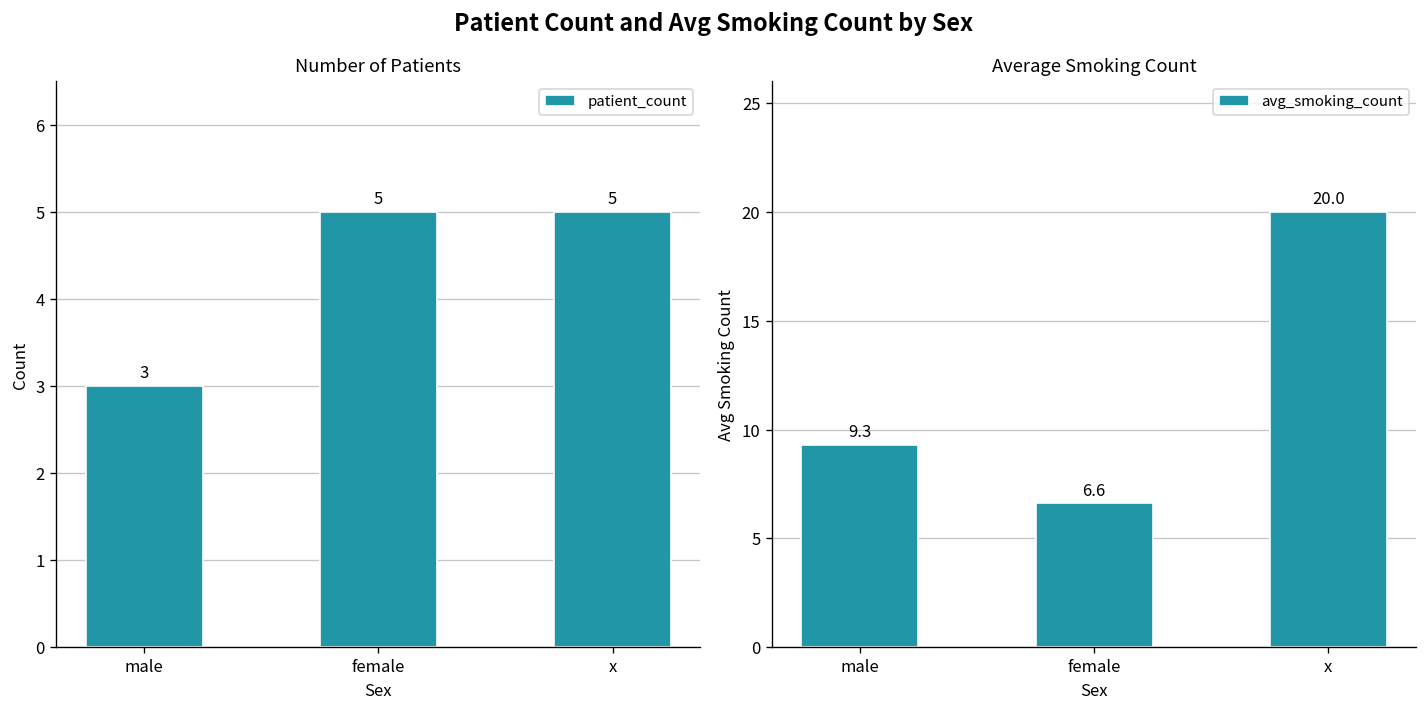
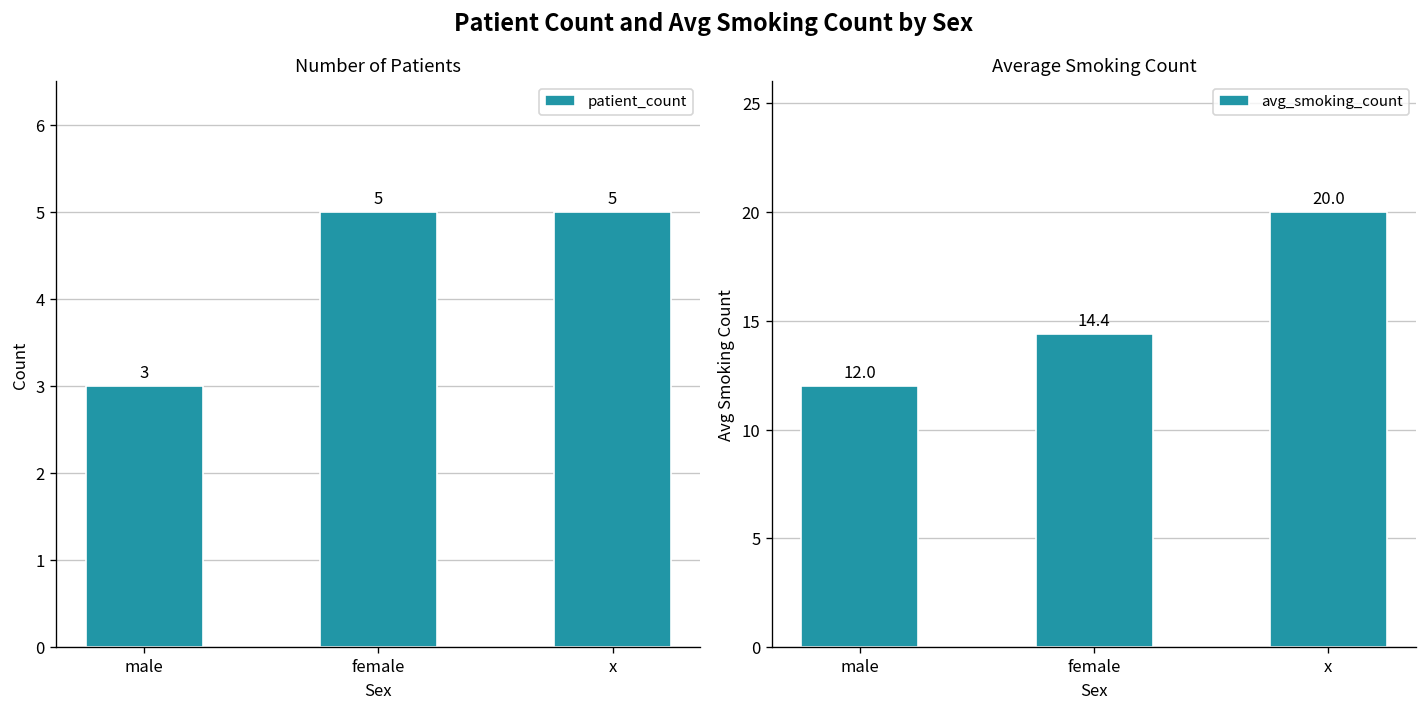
Average Smoking Count, male: 9.3 -> 12.0
Average Smoking Count, female: 6.6 -> 14.4
